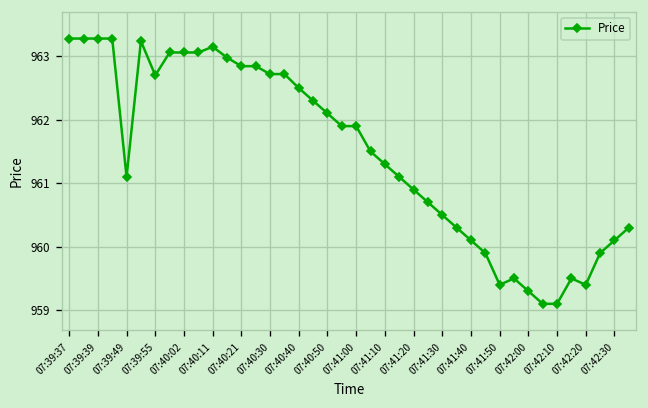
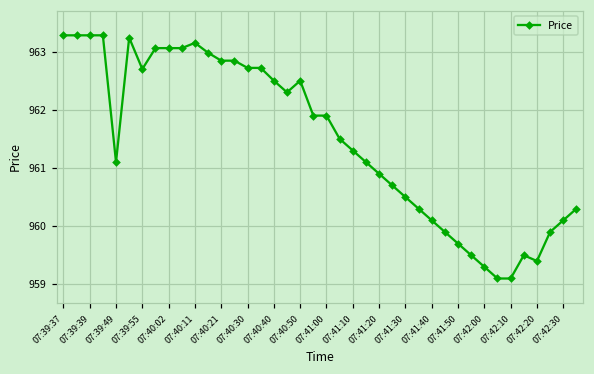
07:40:50: 962.1 -> 962.5
07:41:50: 959.4 -> 959.7
